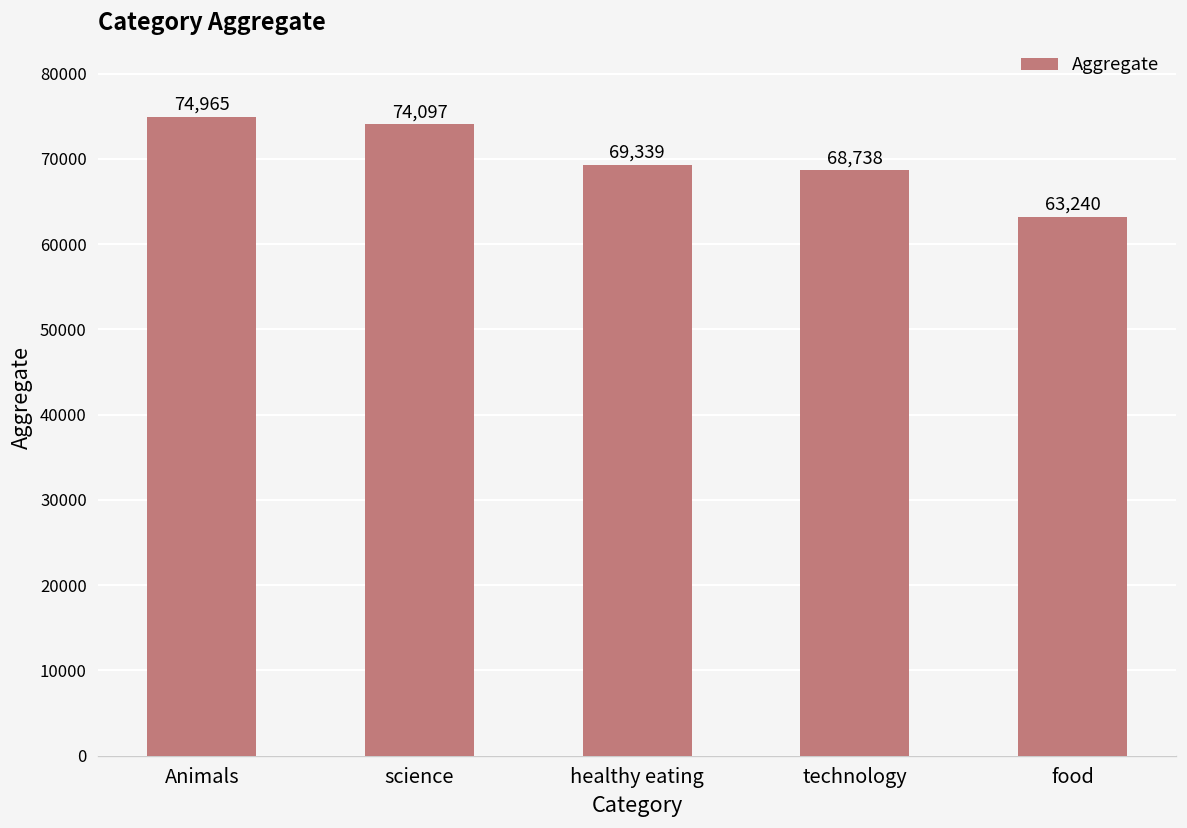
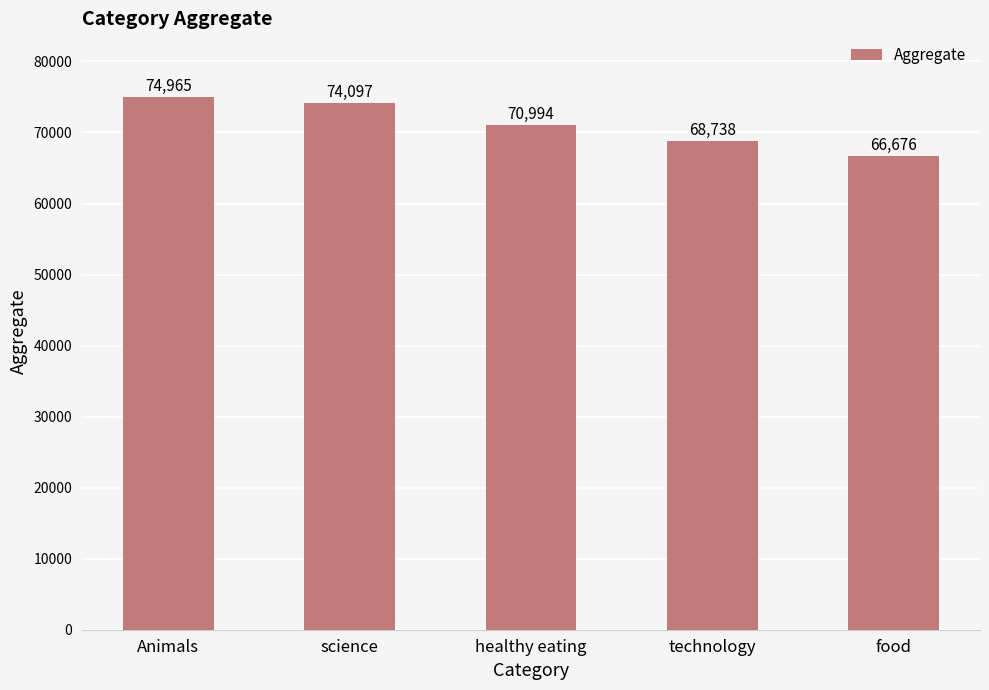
healthy eating: 69,339 -> 70,994
food: 63,240 -> 66,676
